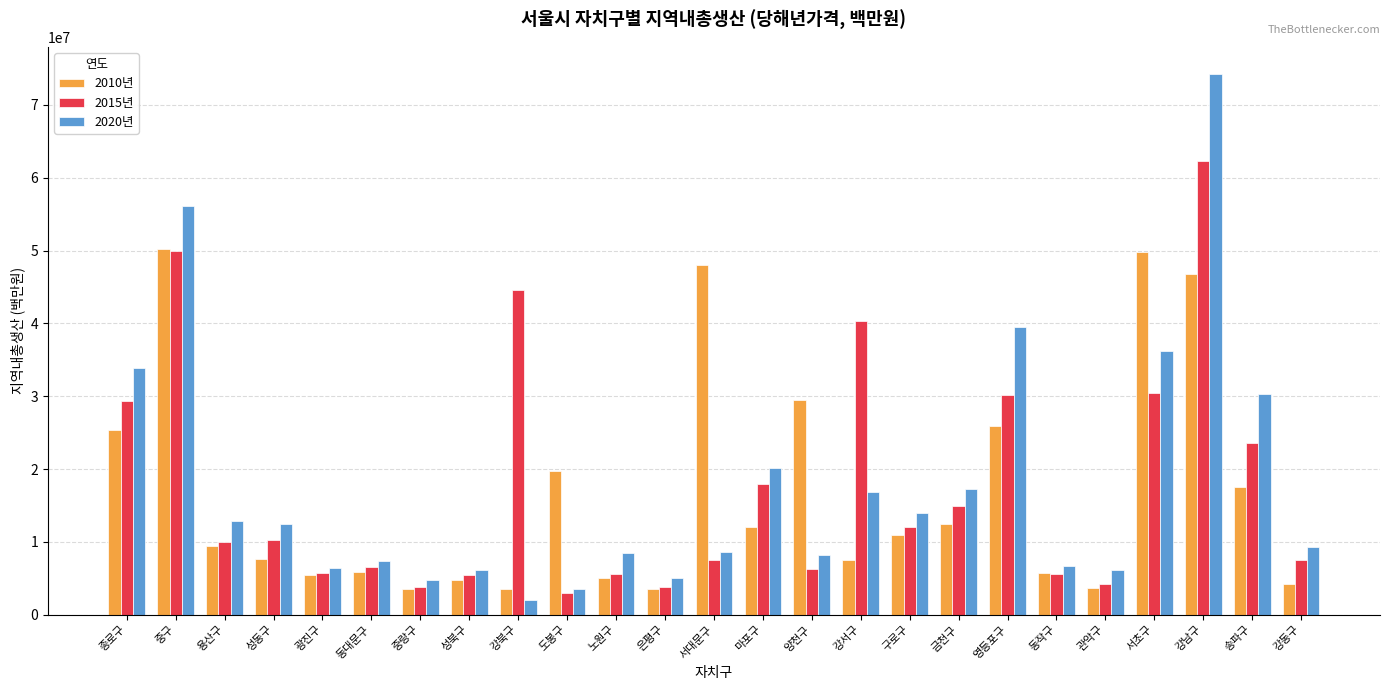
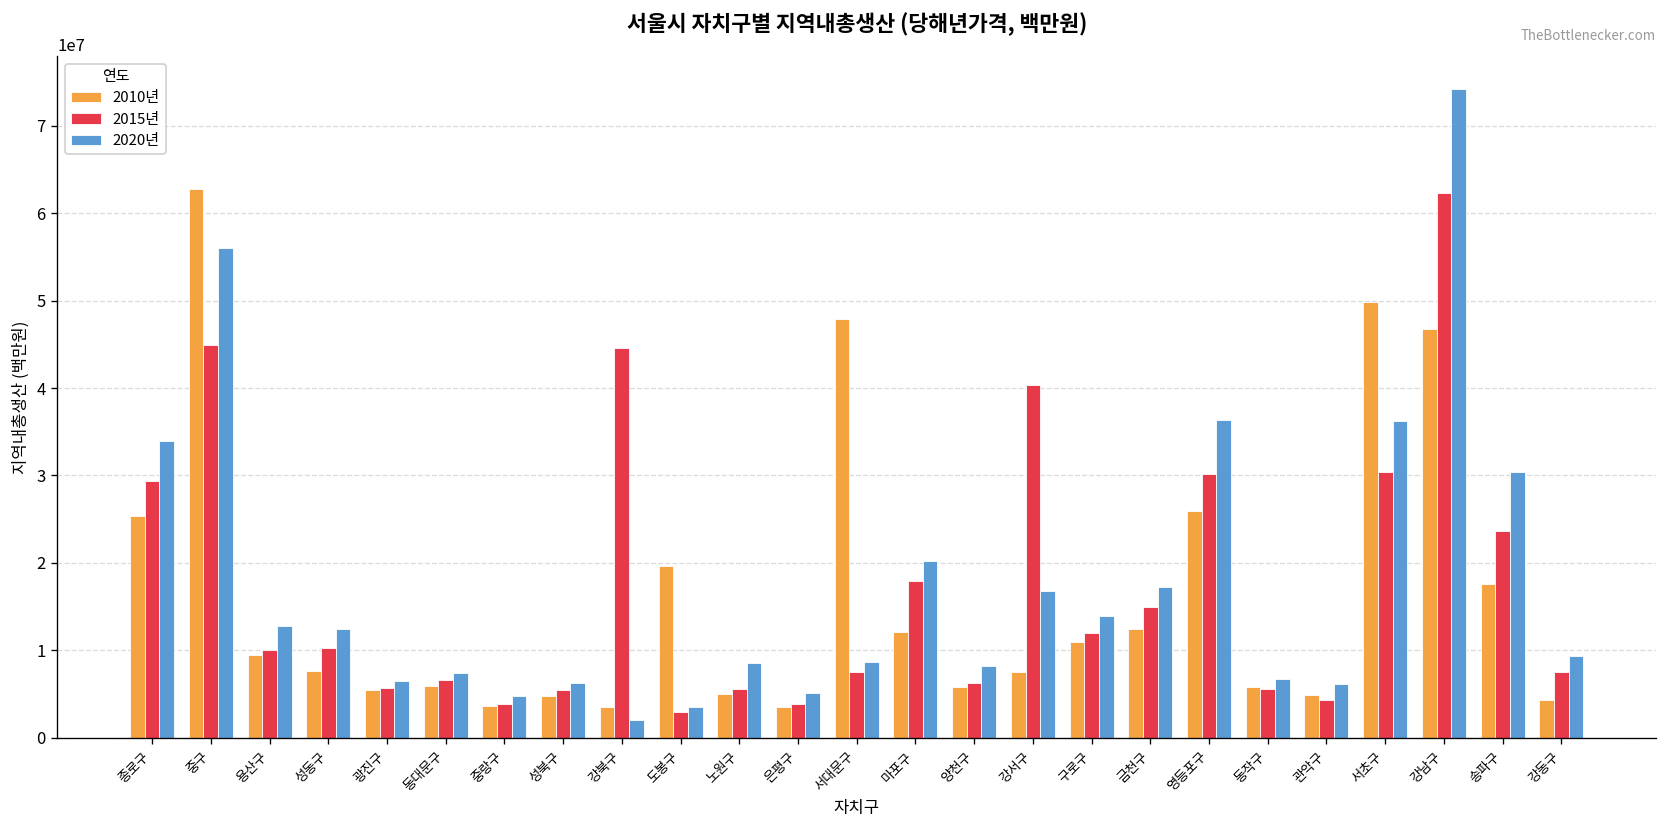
2010년, 중구: 50000000 -> 63000000
2015년, 중구: 50000000 -> 45000000
2010년, 양천구: 30000000 -> 6000000
2020년, 영등포구: 39000000 -> 36000000
2010년, 관악구: 4000000 -> 5000000
